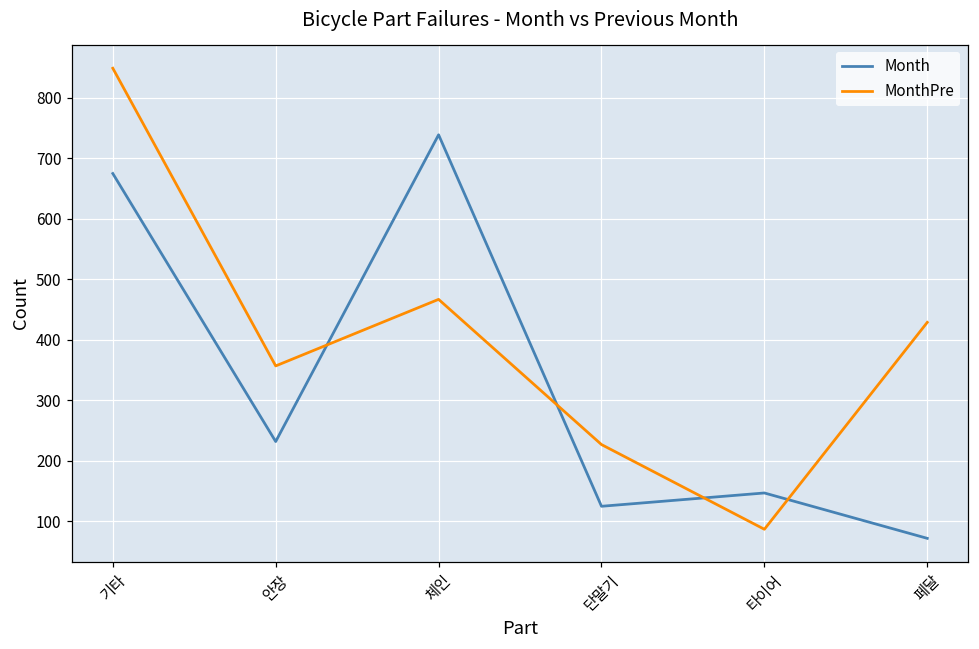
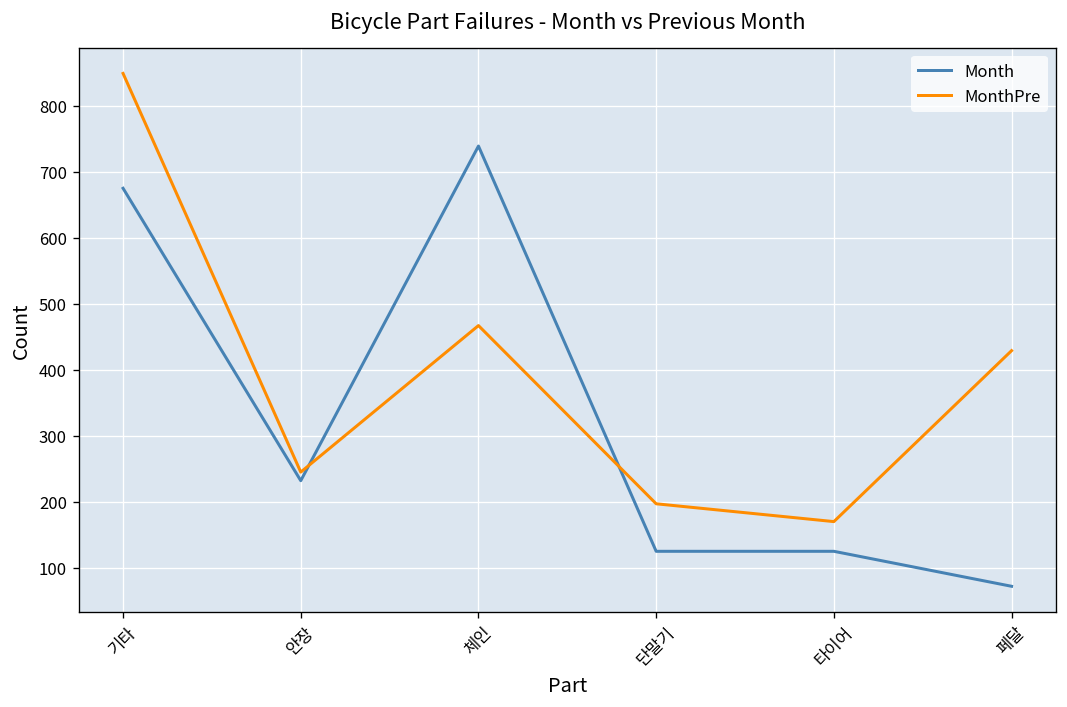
MonthPre, 안장: 360 -> 250
MonthPre, 단말기: 230 -> 200
Month, 타이어: 150 -> 130
MonthPre, 타이어: 90 -> 170
